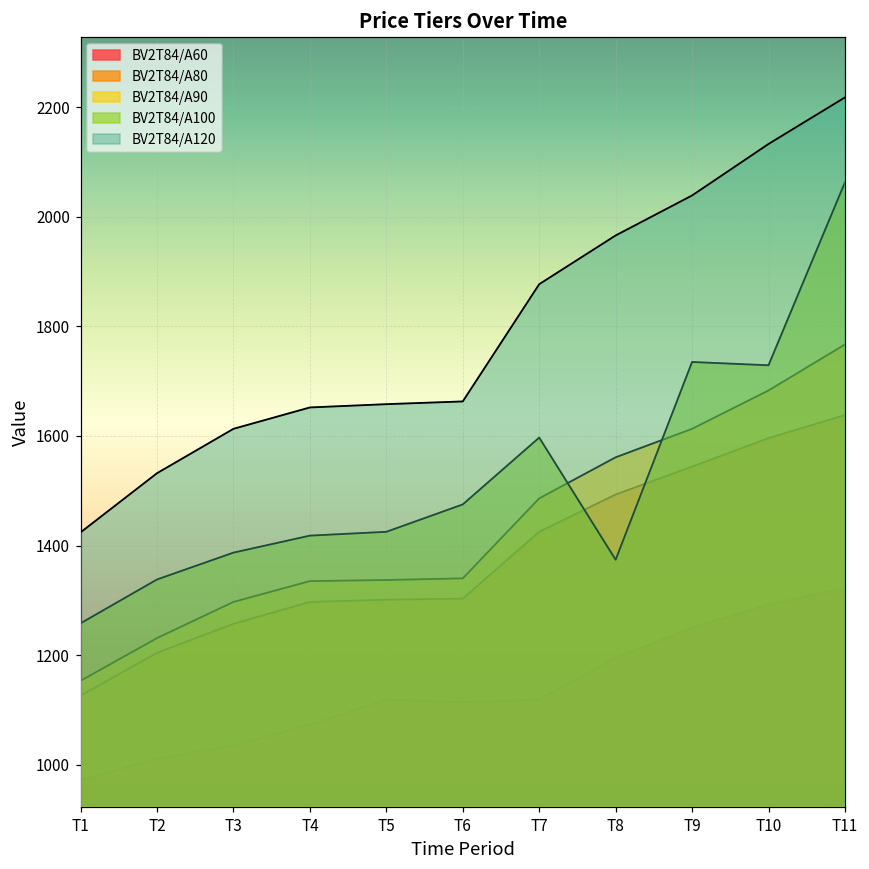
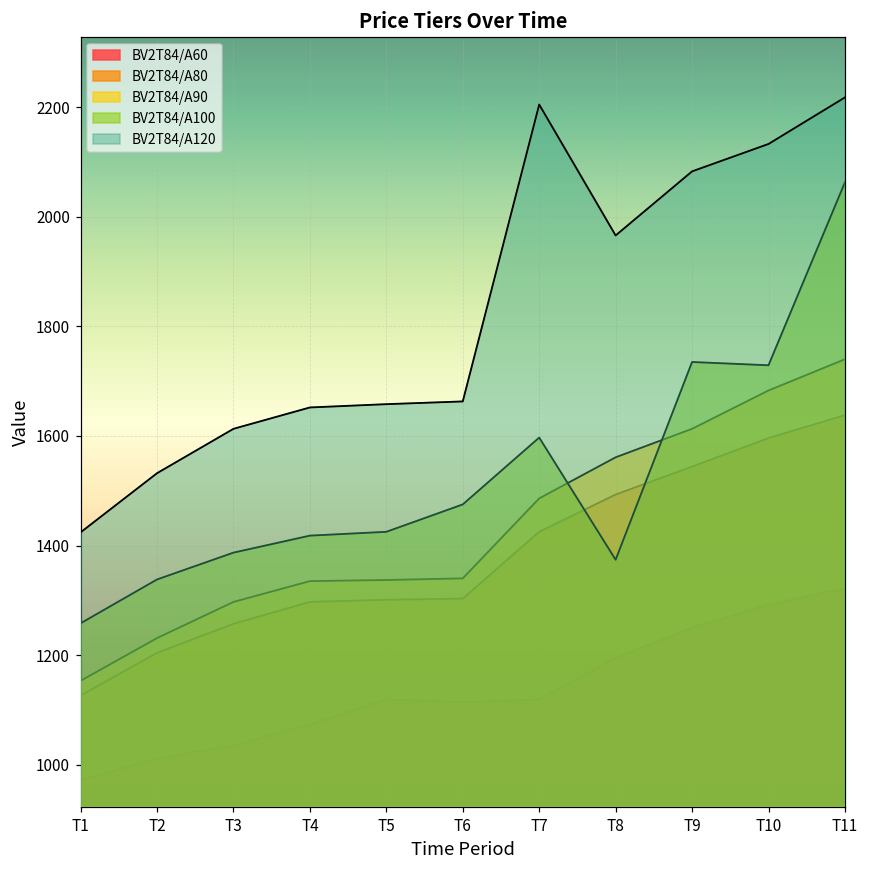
BV2T84/A120, T7: 1880 -> 2210
BV2T84/A120, T9: 2040 -> 2080
BV2T84/A90, T11: 1770 -> 1740
